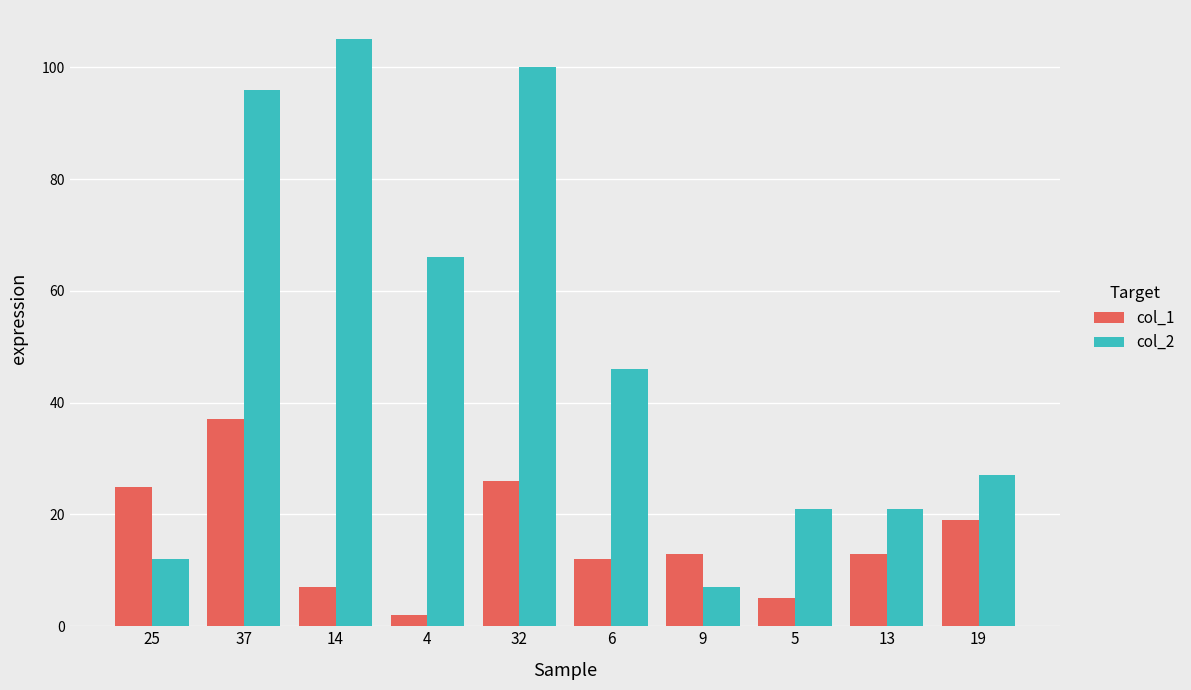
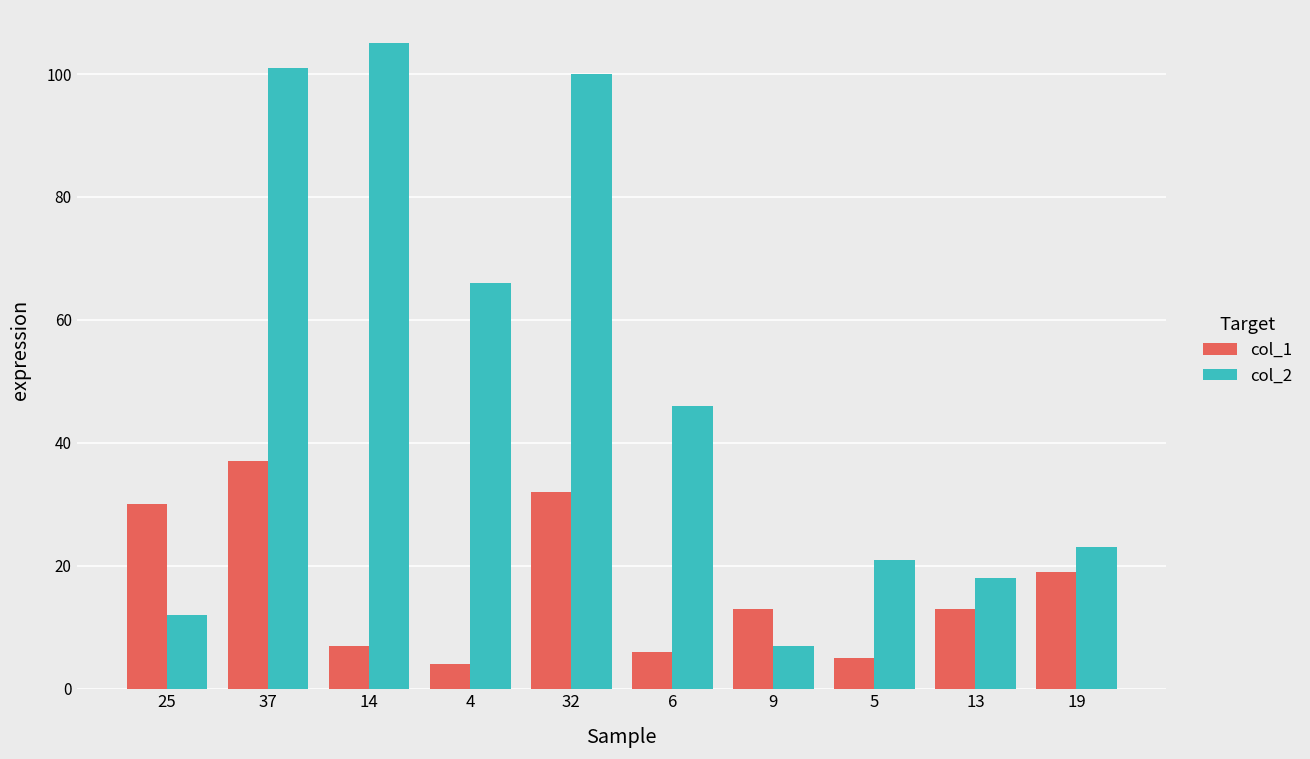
col_1, 25: 25 -> 30
col_2, 37: 96 -> 101
col_1, 4: 2 -> 4
col_1, 32: 26 -> 32
col_1, 6: 12 -> 6
col_2, 13: 21 -> 18
col_2, 19: 27 -> 23
